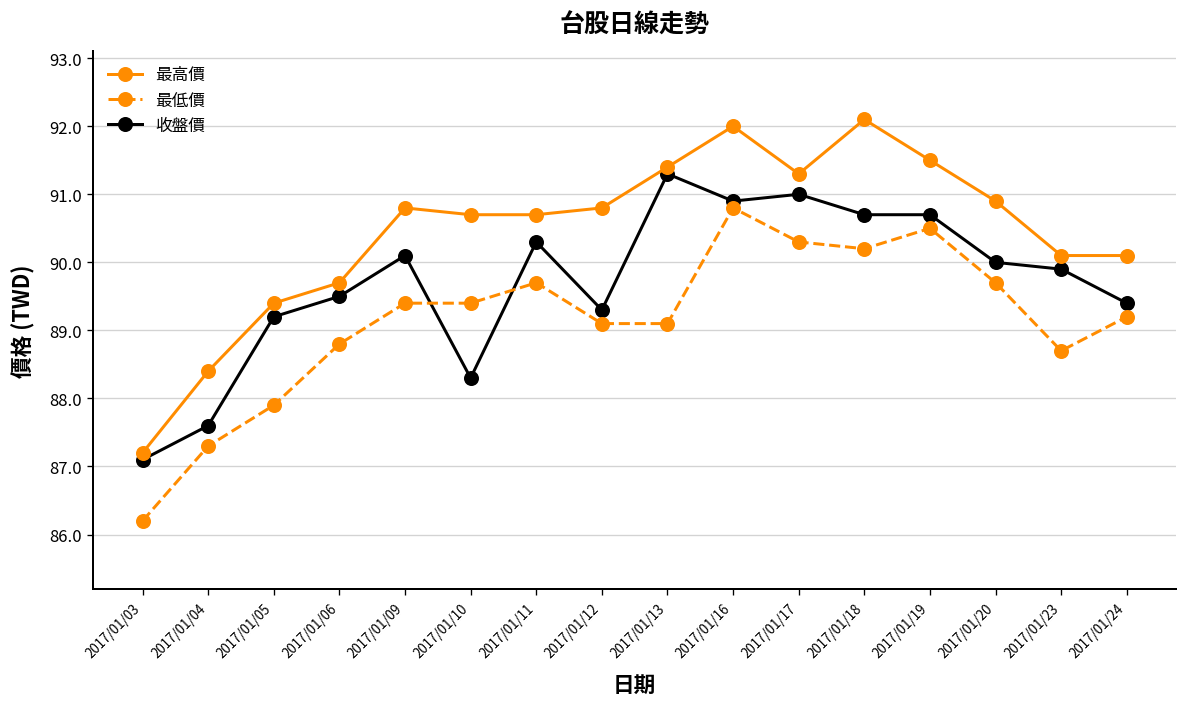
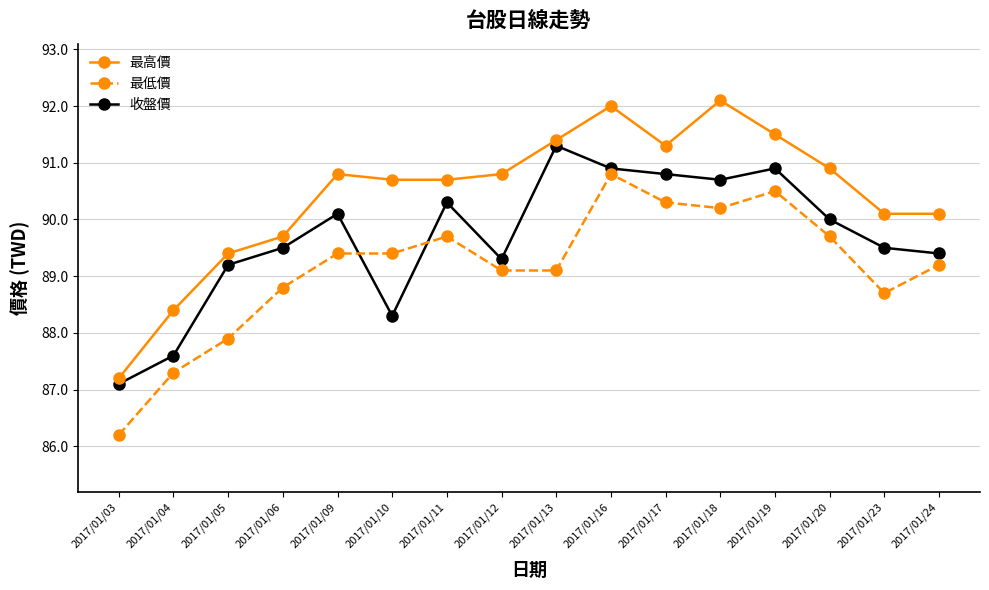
收盤價, 2017/01/17: 91.0 -> 90.8
收盤價, 2017/01/19: 90.7 -> 90.9
收盤價, 2017/01/23: 89.9 -> 89.5
